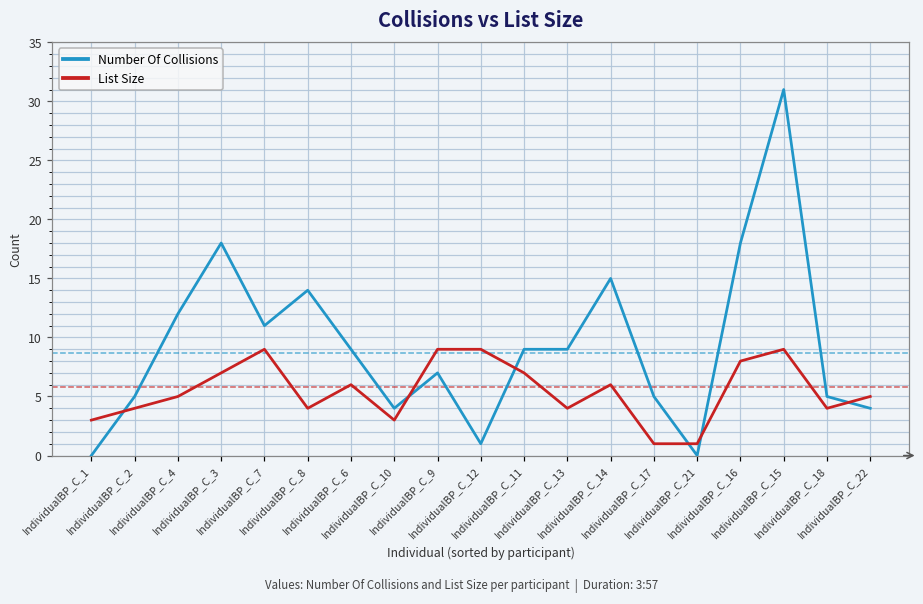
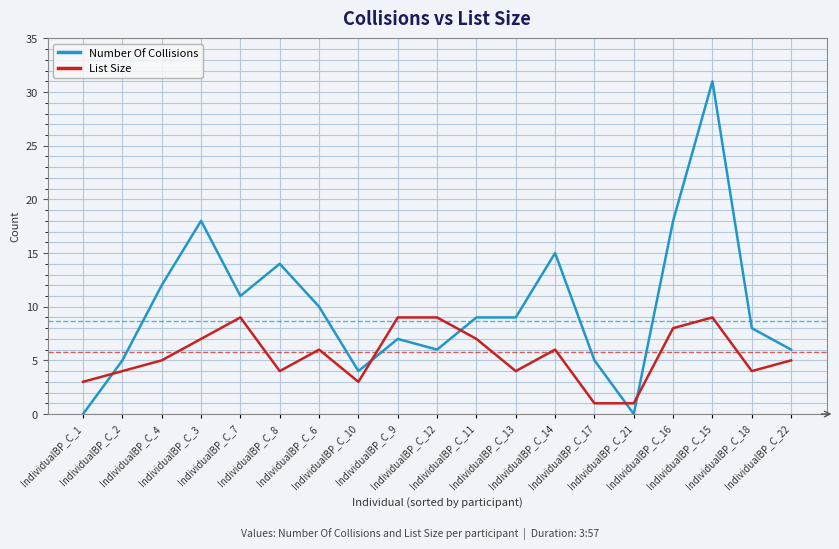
Number Of Collisions, IndividualBP_C_6: 9 -> 10
Number Of Collisions, IndividualBP_C_12: 1 -> 6
Number Of Collisions, IndividualBP_C_18: 5 -> 8
Number Of Collisions, IndividualBP_C_22: 4 -> 6
